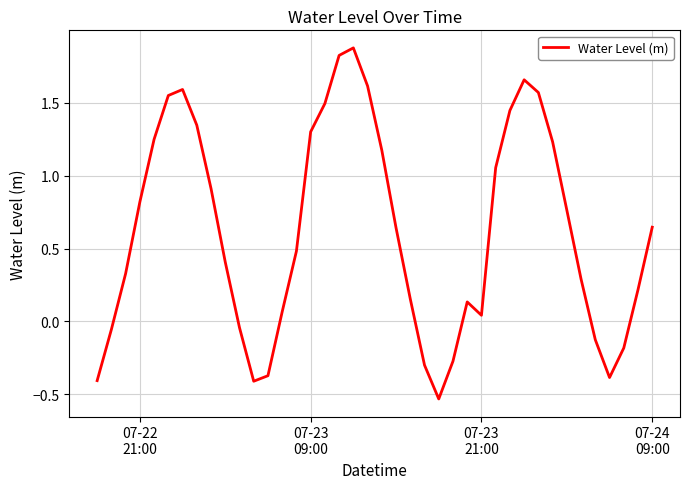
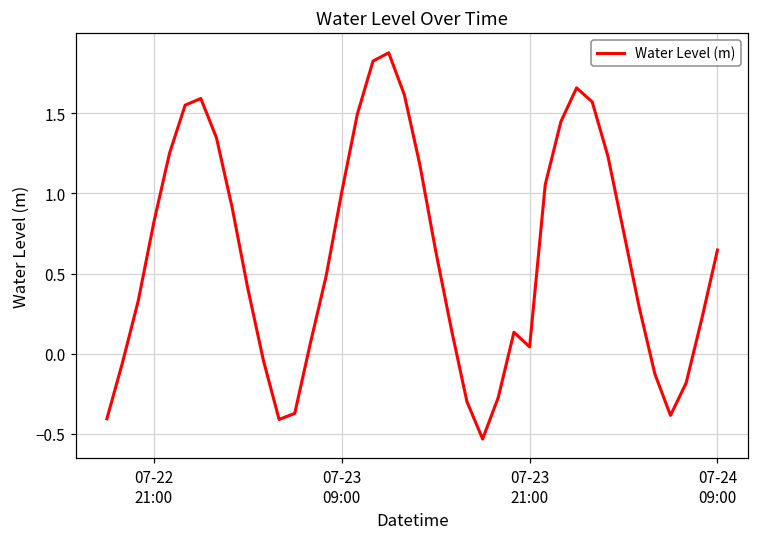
07-23 09:00: 1.30 -> 1.01
